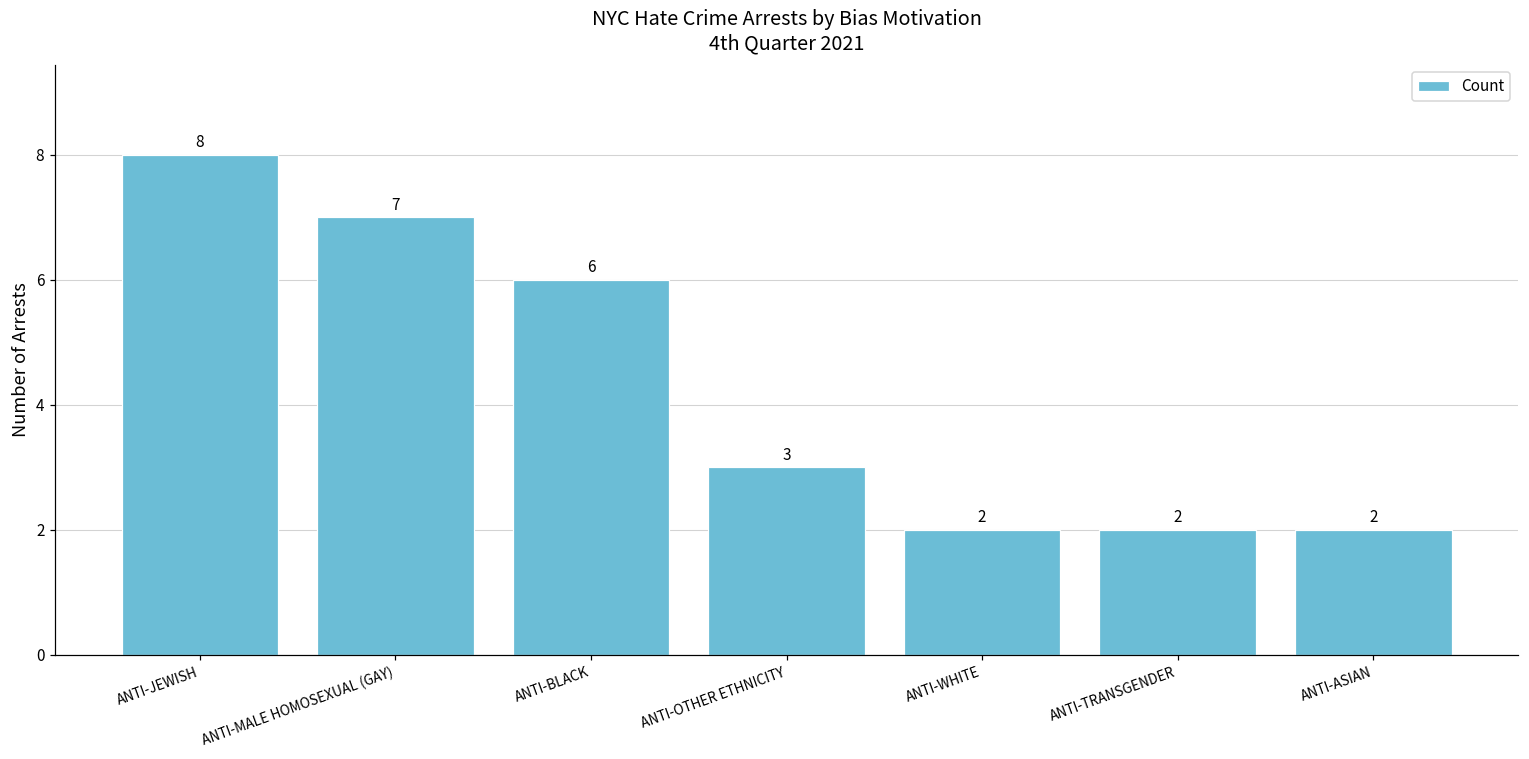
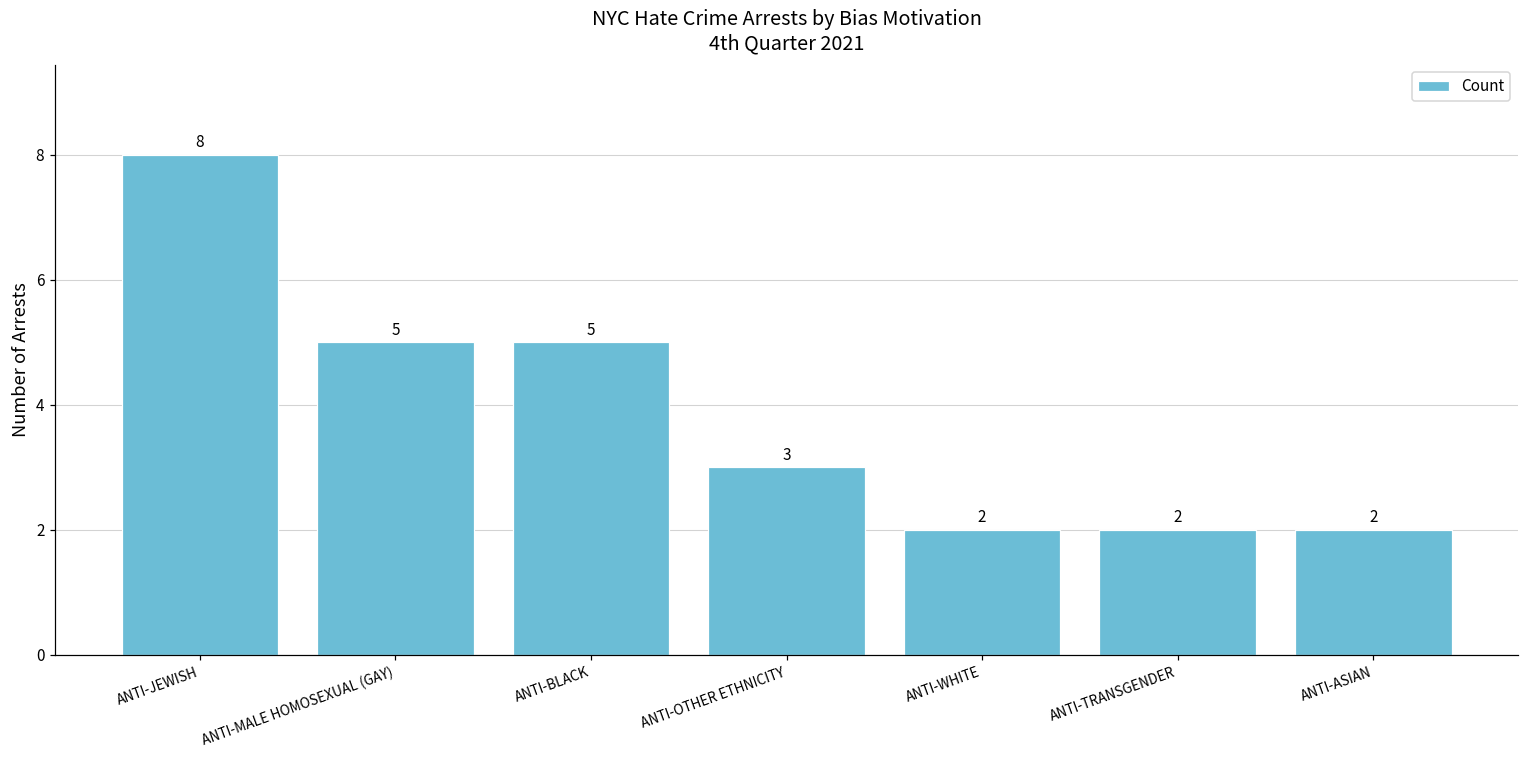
ANTI-MALE HOMOSEXUAL (GAY): 7 -> 5
ANTI-BLACK: 6 -> 5
